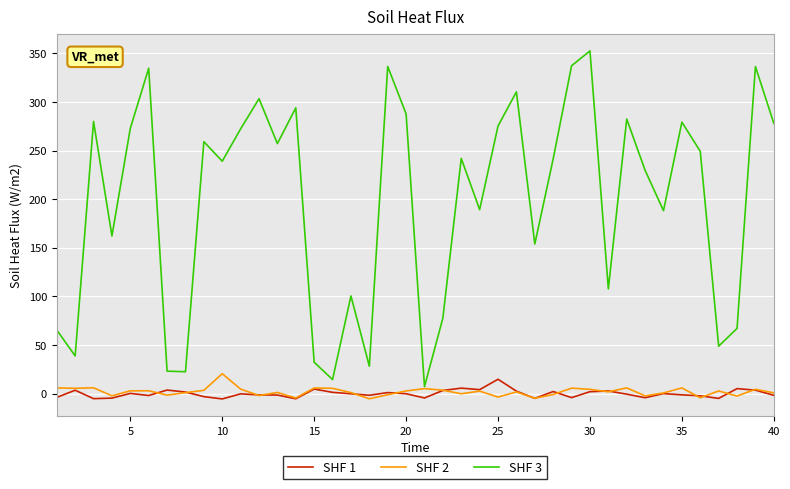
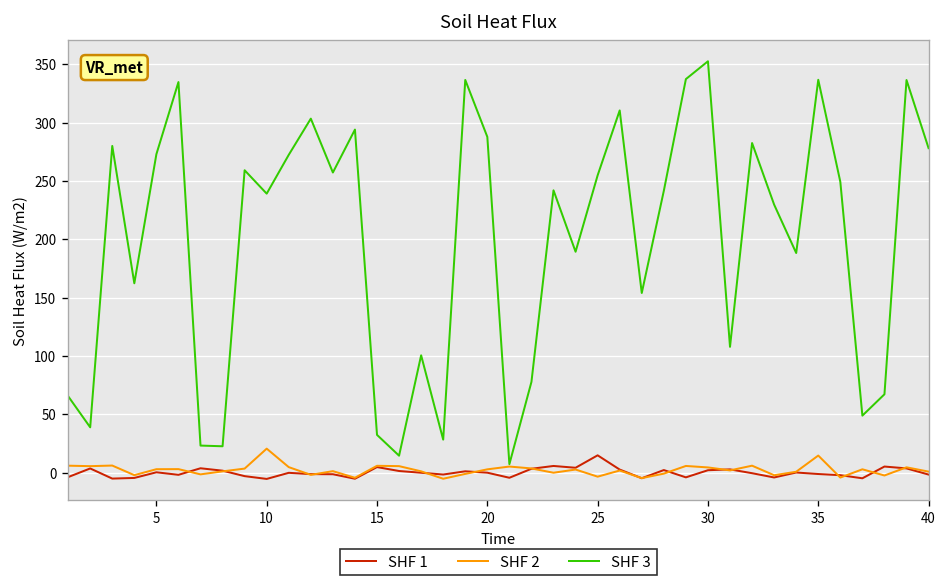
SHF 3, 25: 280 -> 250
SHF 2, 35: 6 -> 15
SHF 3, 35: 280 -> 340
